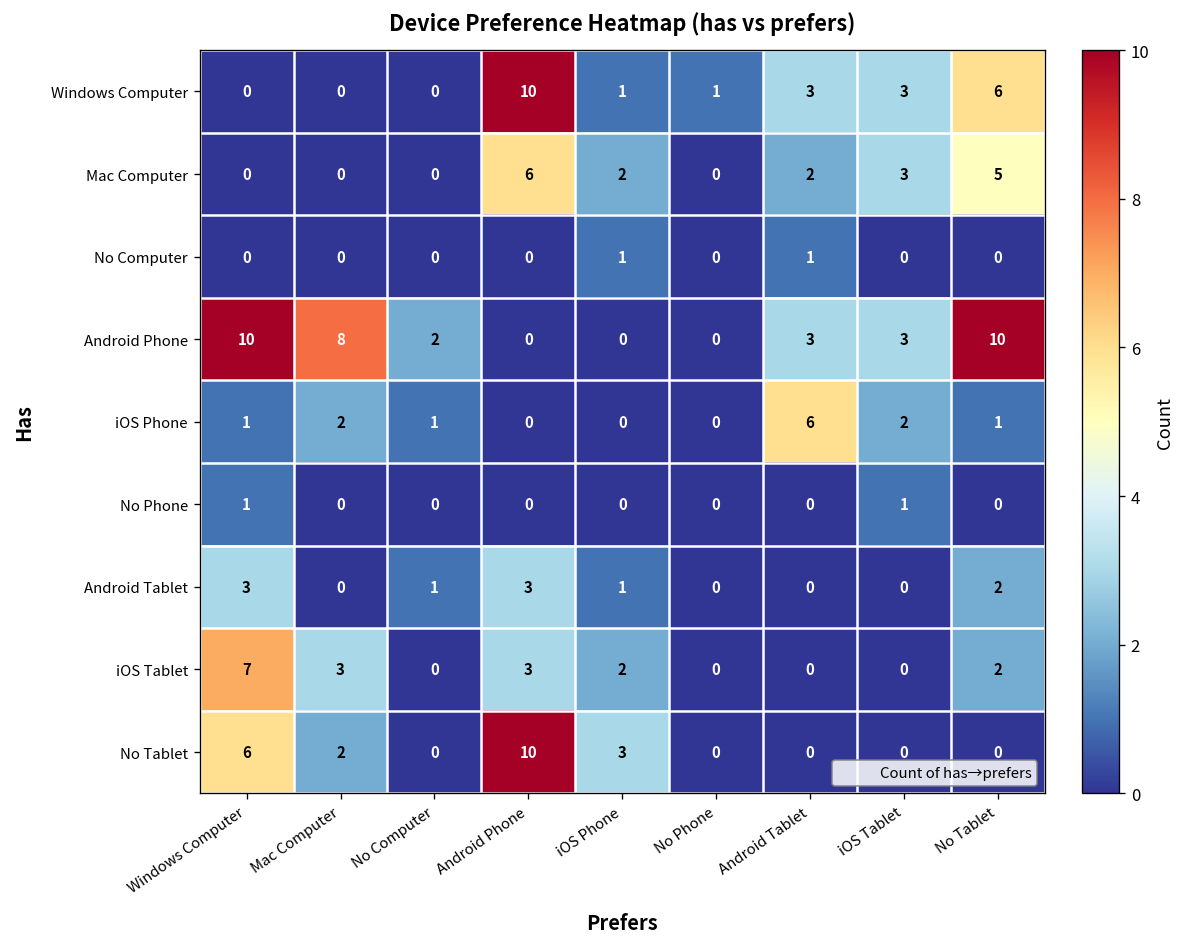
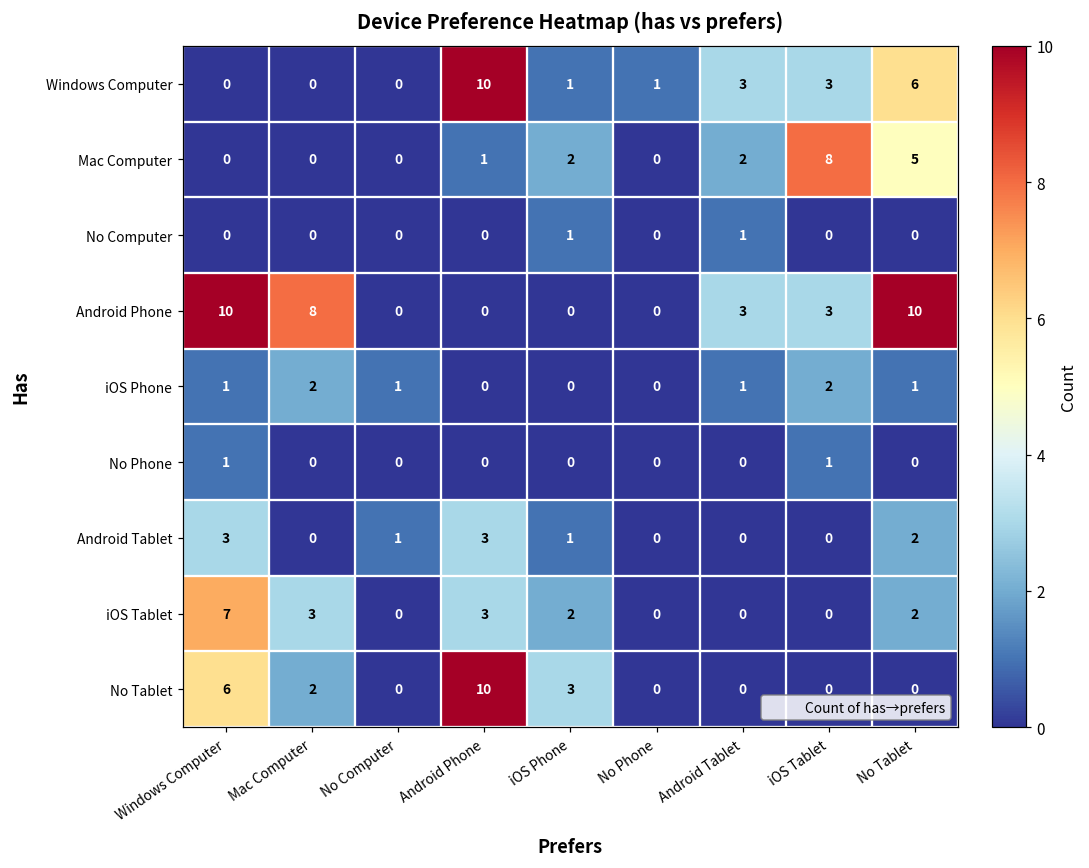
Mac Computer, Android Phone: 6 -> 1
Mac Computer, iOS Tablet: 3 -> 8
Android Phone, No Computer: 2 -> 0
iOS Phone, Android Tablet: 6 -> 1
